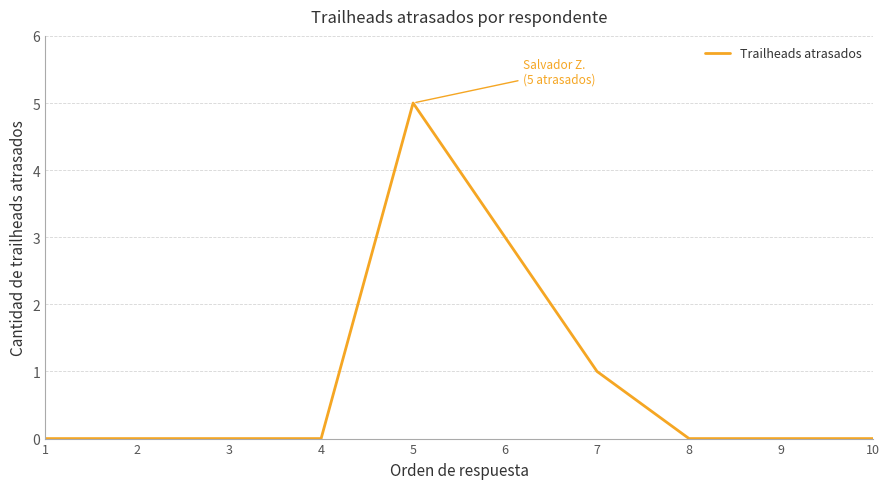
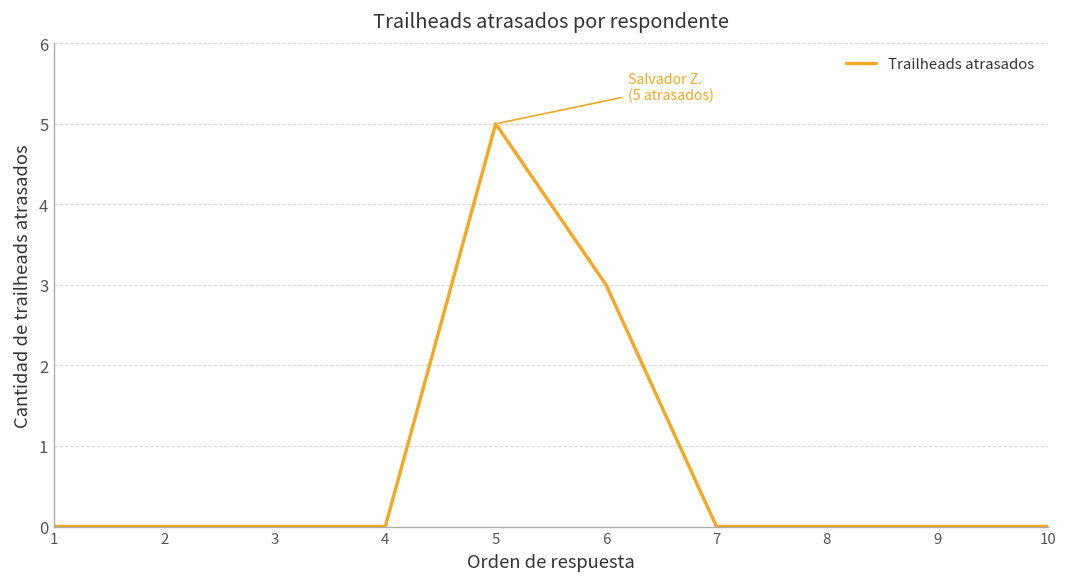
7: 1 -> 0
